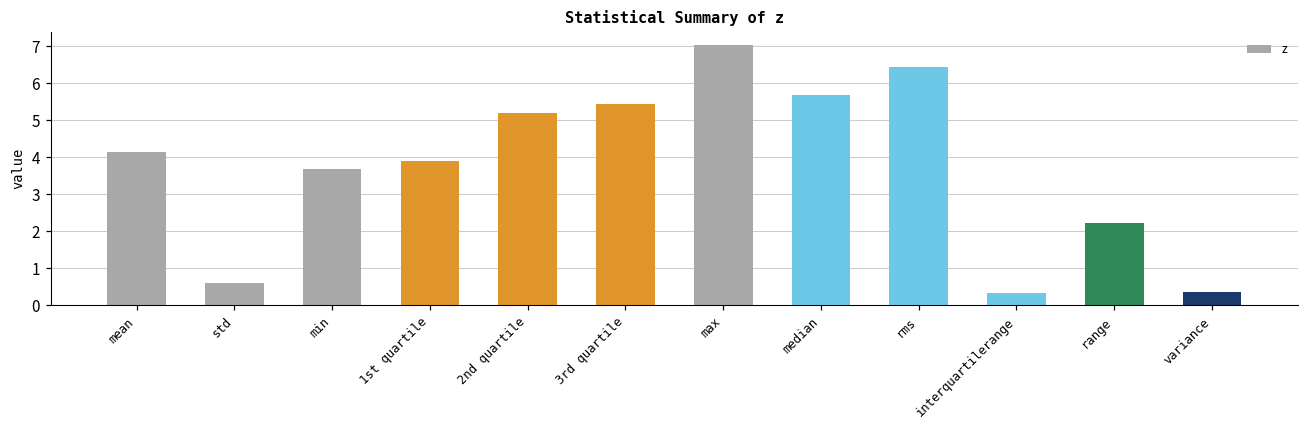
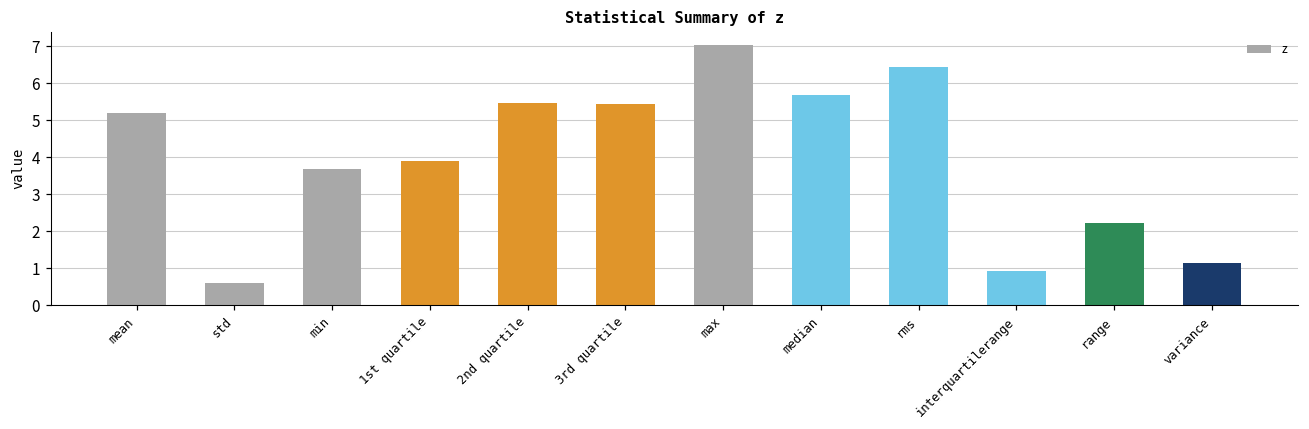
mean: 4.1 -> 5.2
2nd quartile: 5.2 -> 5.5
interquartilerange: 0.3 -> 0.9
variance: 0.3 -> 1.1
